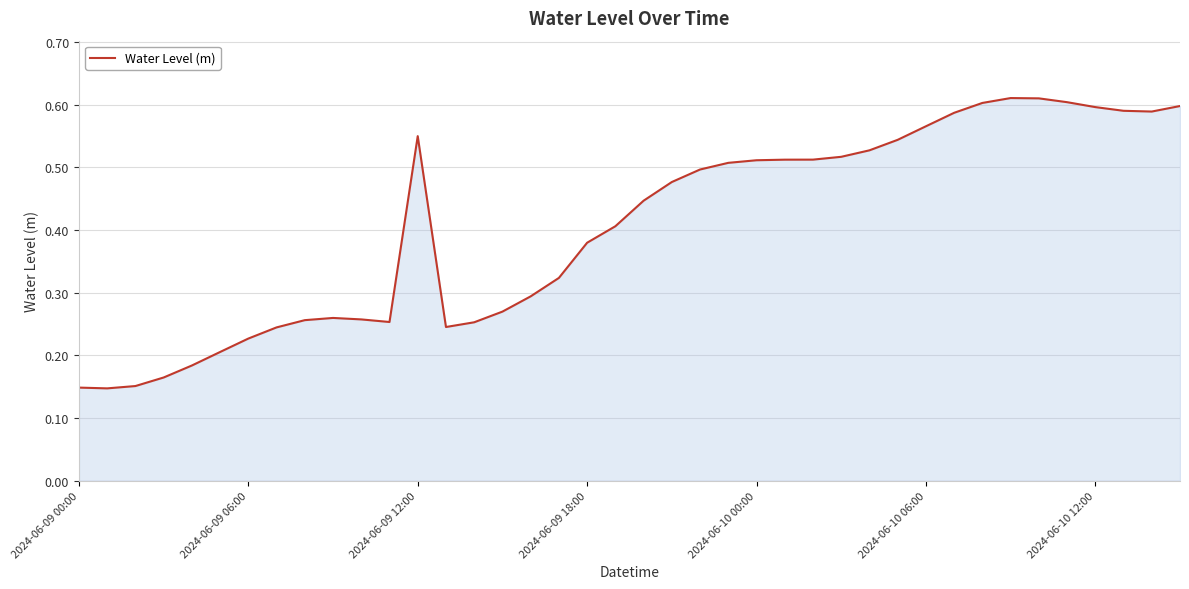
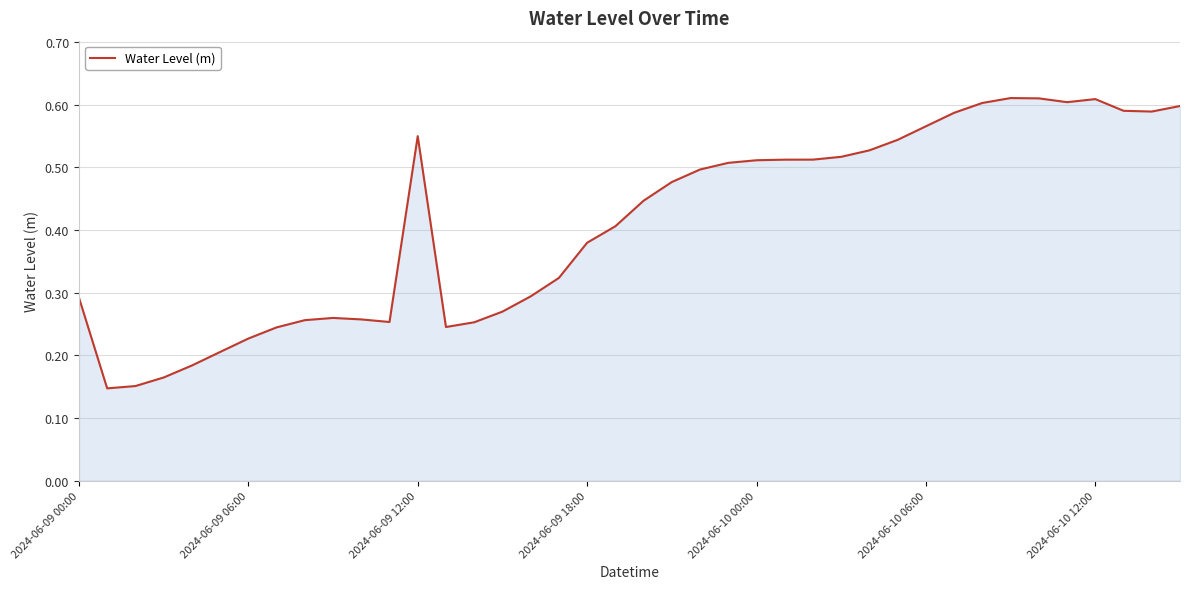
2024-06-09 00:00: 0.15 -> 0.29
2024-06-10 12:00: 0.60 -> 0.61
